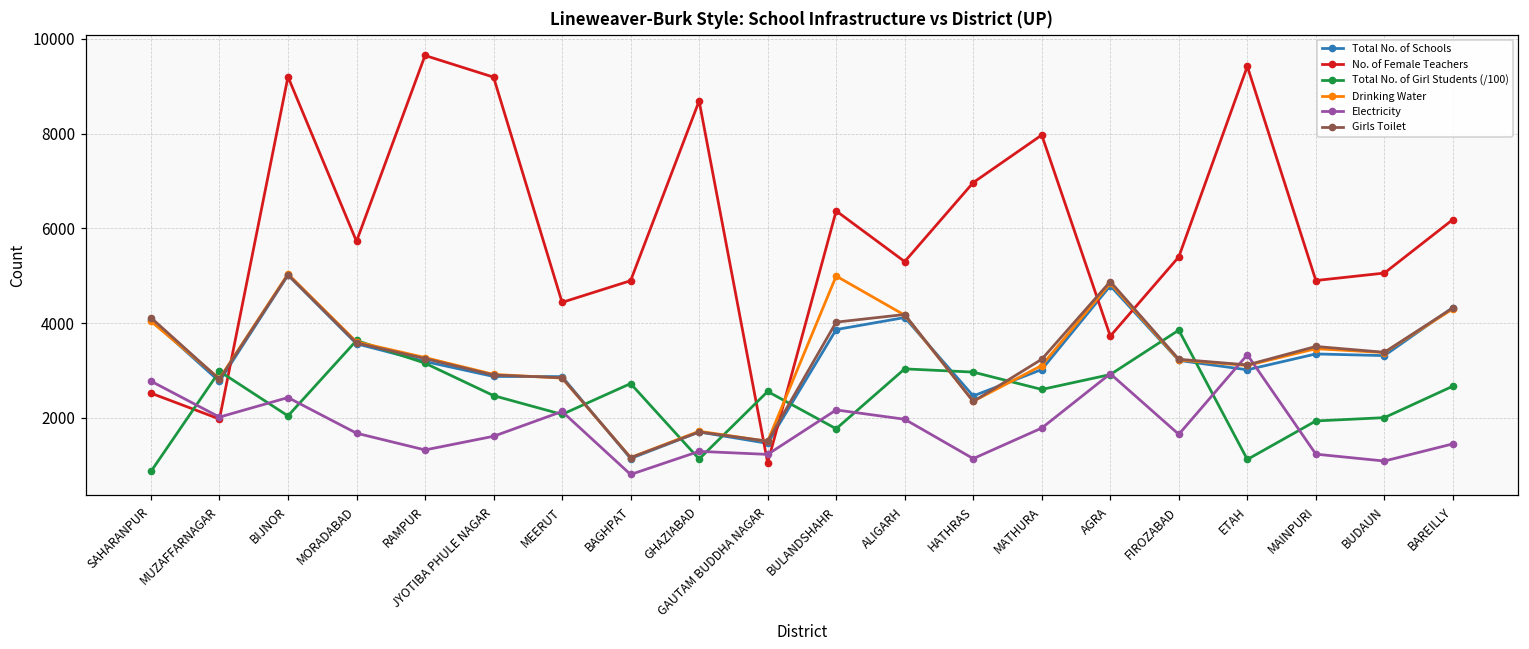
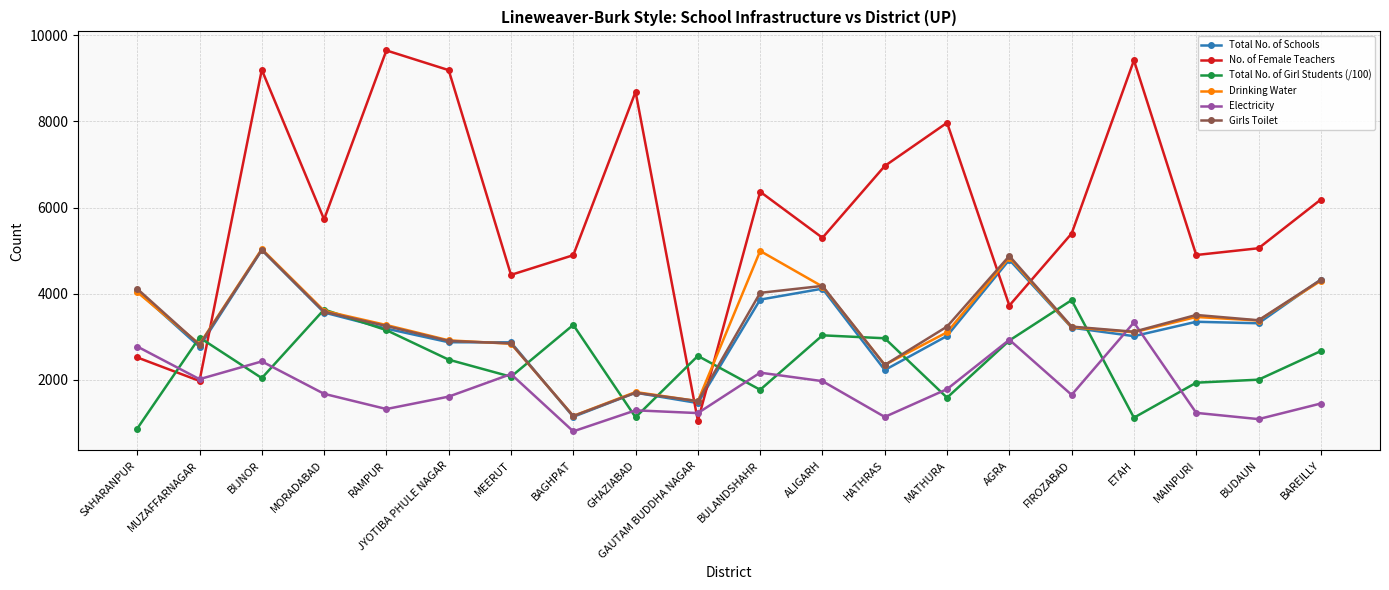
Total No. of Girl Students (/100), BAGHPAT: 2700 -> 3300
Total No. of Schools, HATHRAS: 2500 -> 2200
Total No. of Girl Students (/100), MATHURA: 2600 -> 1600
